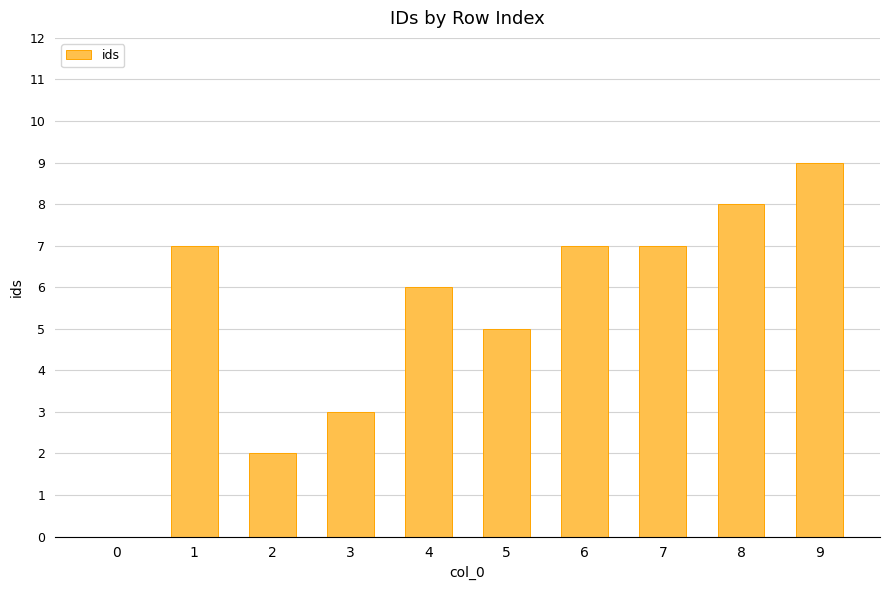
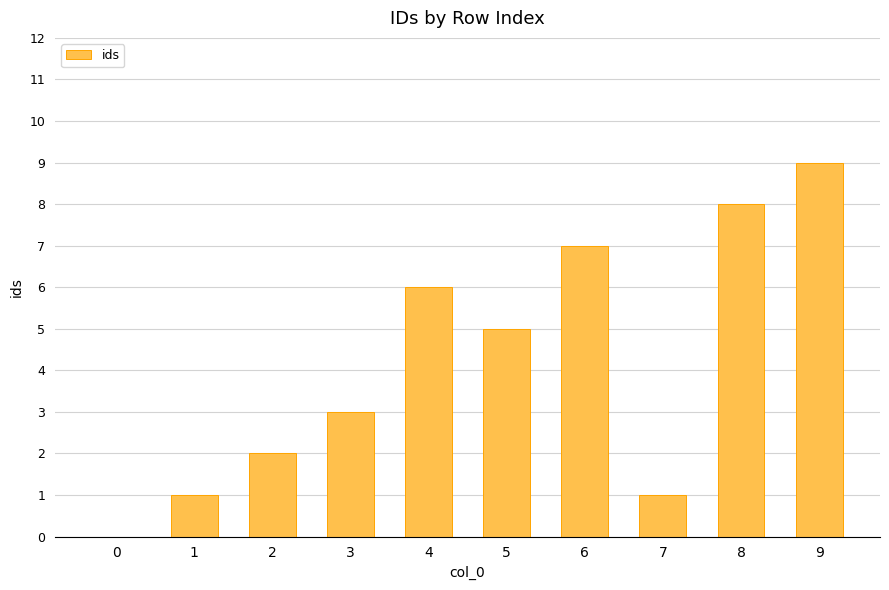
1: 7 -> 1
7: 7 -> 1
